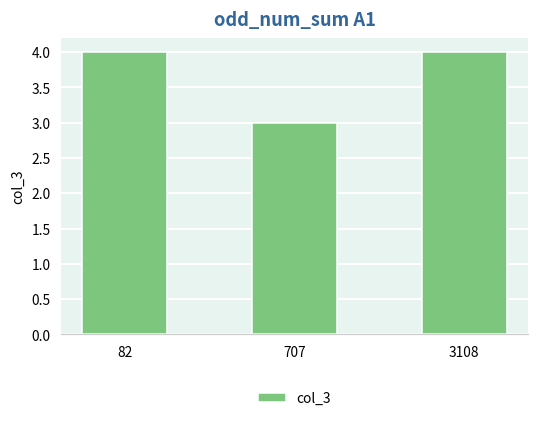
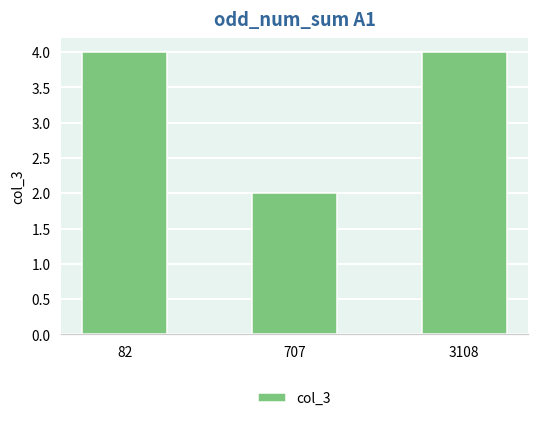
707: 3 -> 2
